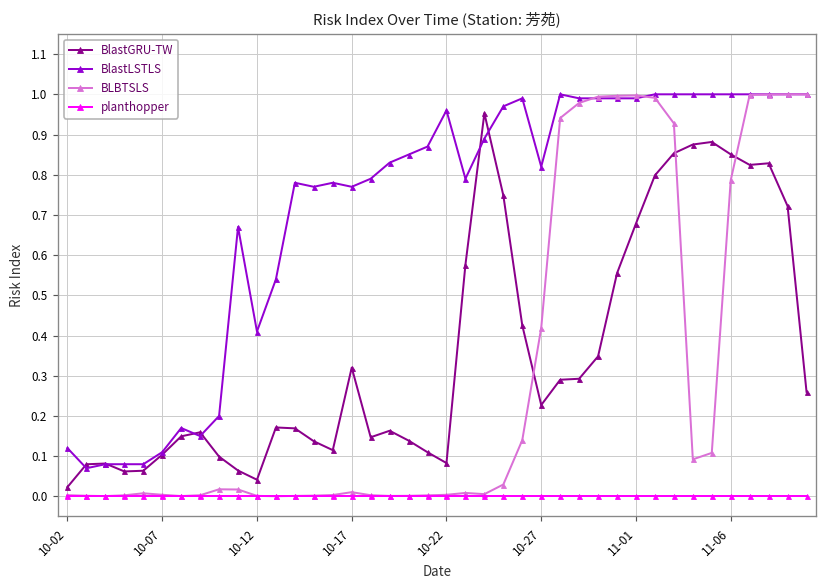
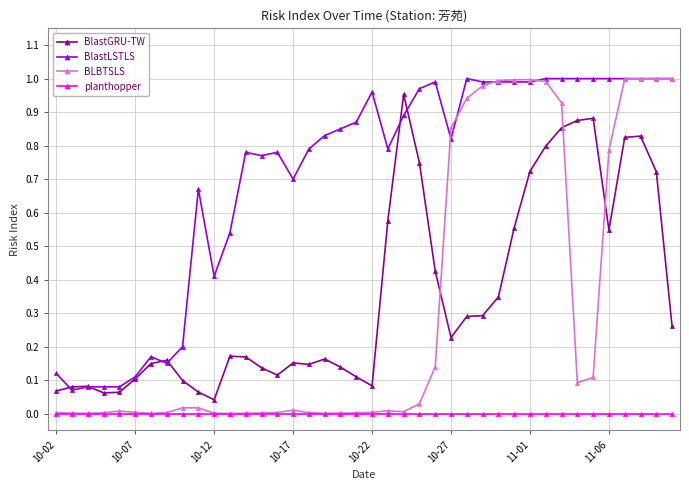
BlastGRU-TW, 10-02: 0.02 -> 0.07
BlastGRU-TW, 10-17: 0.32 -> 0.15
BlastLSTLS, 10-17: 0.77 -> 0.70
BLBTSLS, 10-27: 0.42 -> 0.85
BlastGRU-TW, 11-01: 0.68 -> 0.72
BlastGRU-TW, 11-06: 0.85 -> 0.55
